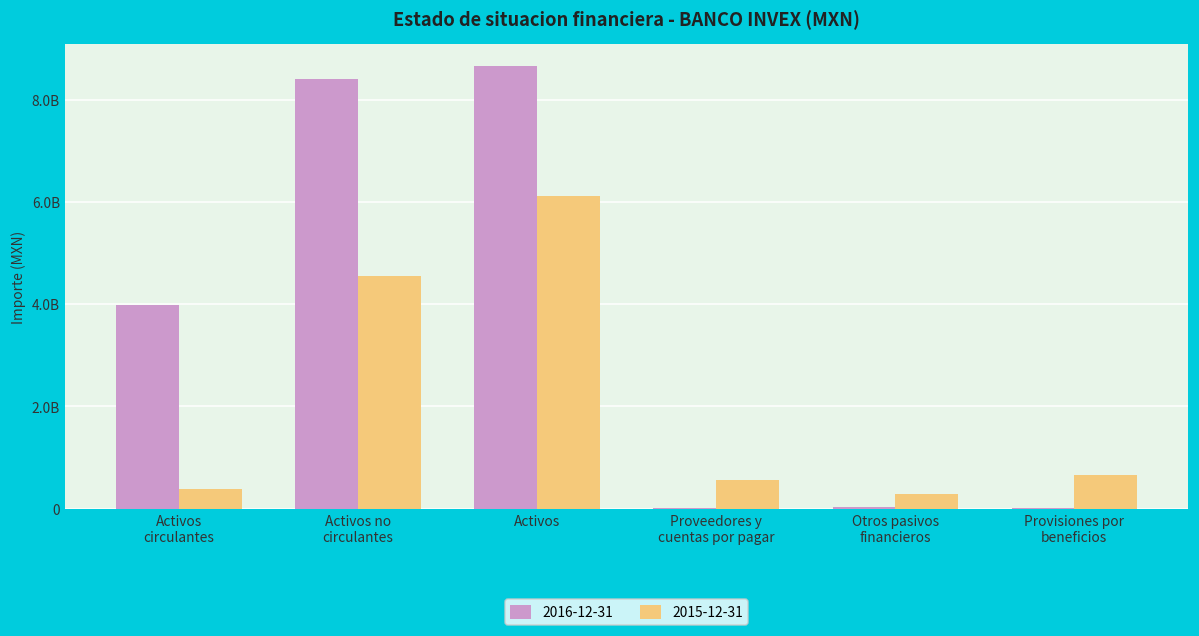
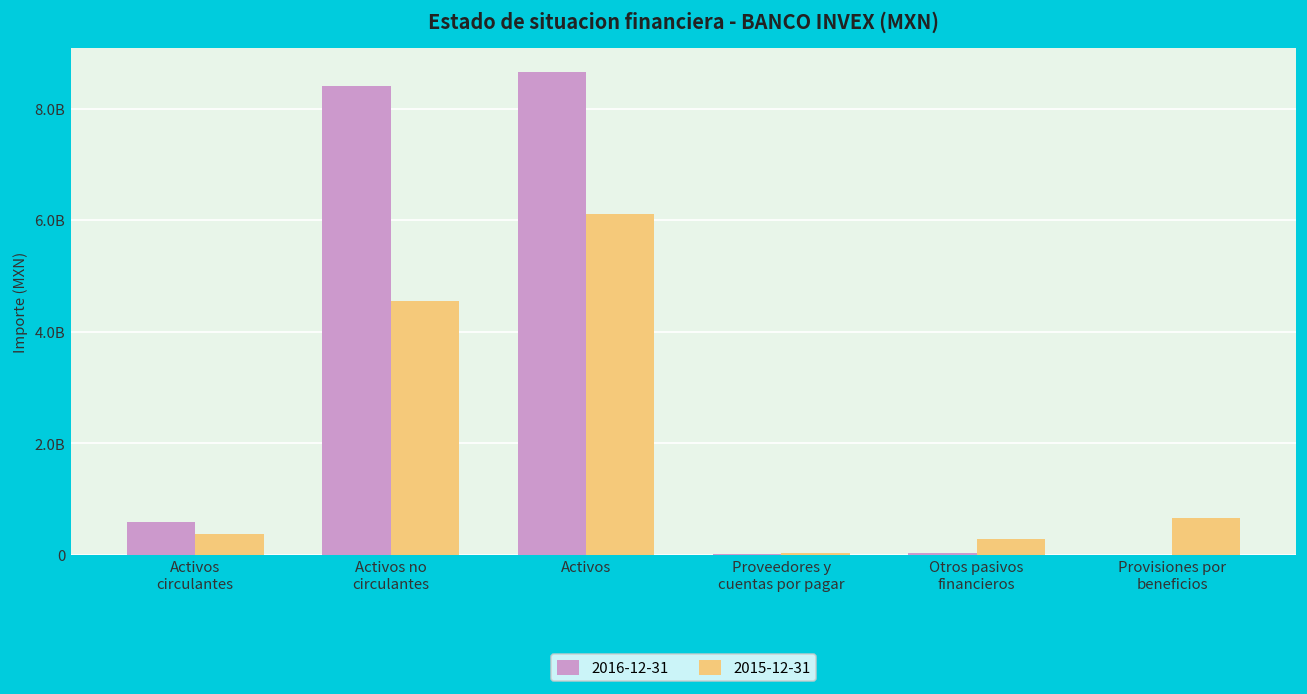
2016-12-31, Activos circulantes: 4000000000 -> 600000000
2015-12-31, Proveedores y cuentas por pagar: 600000000 -> 0
